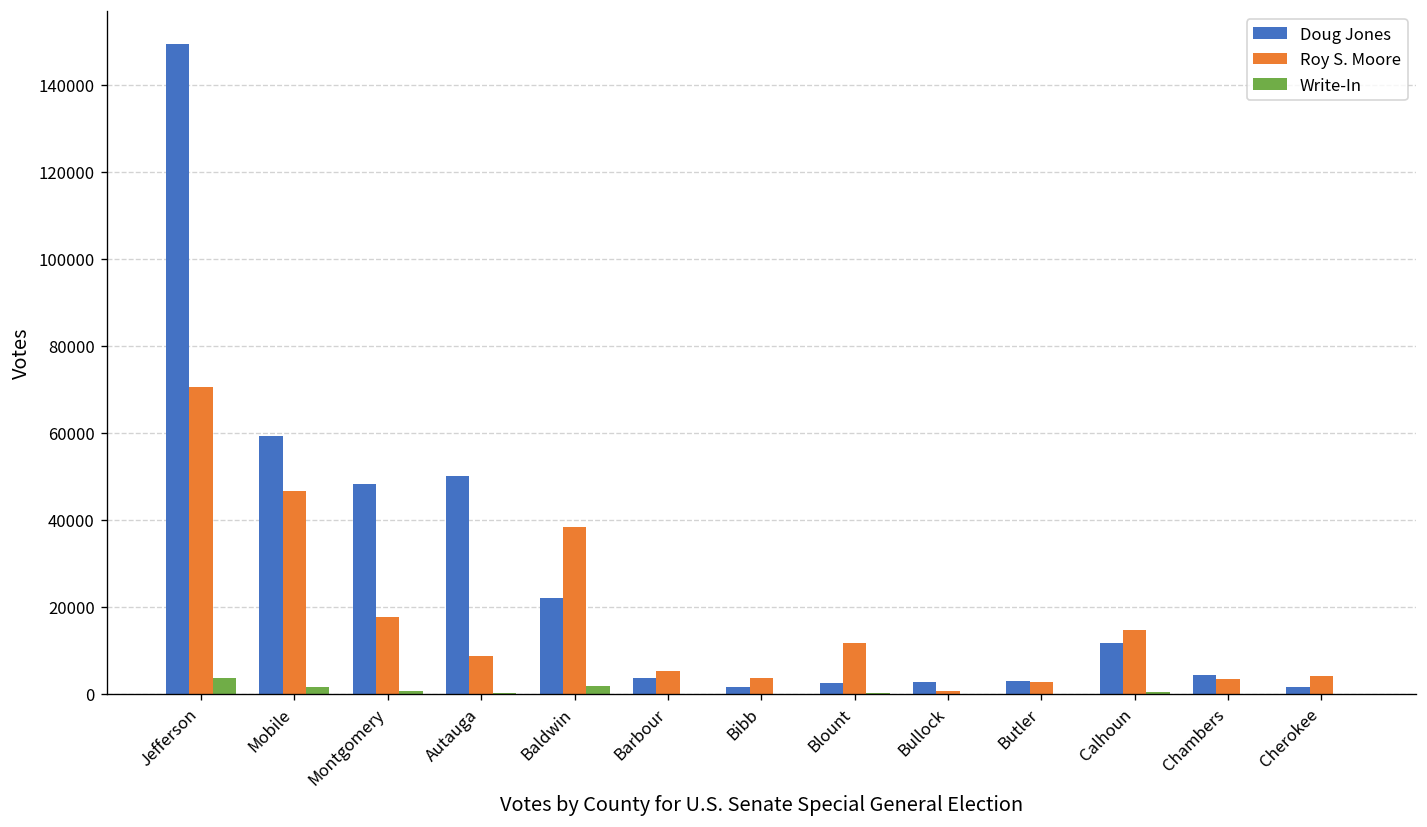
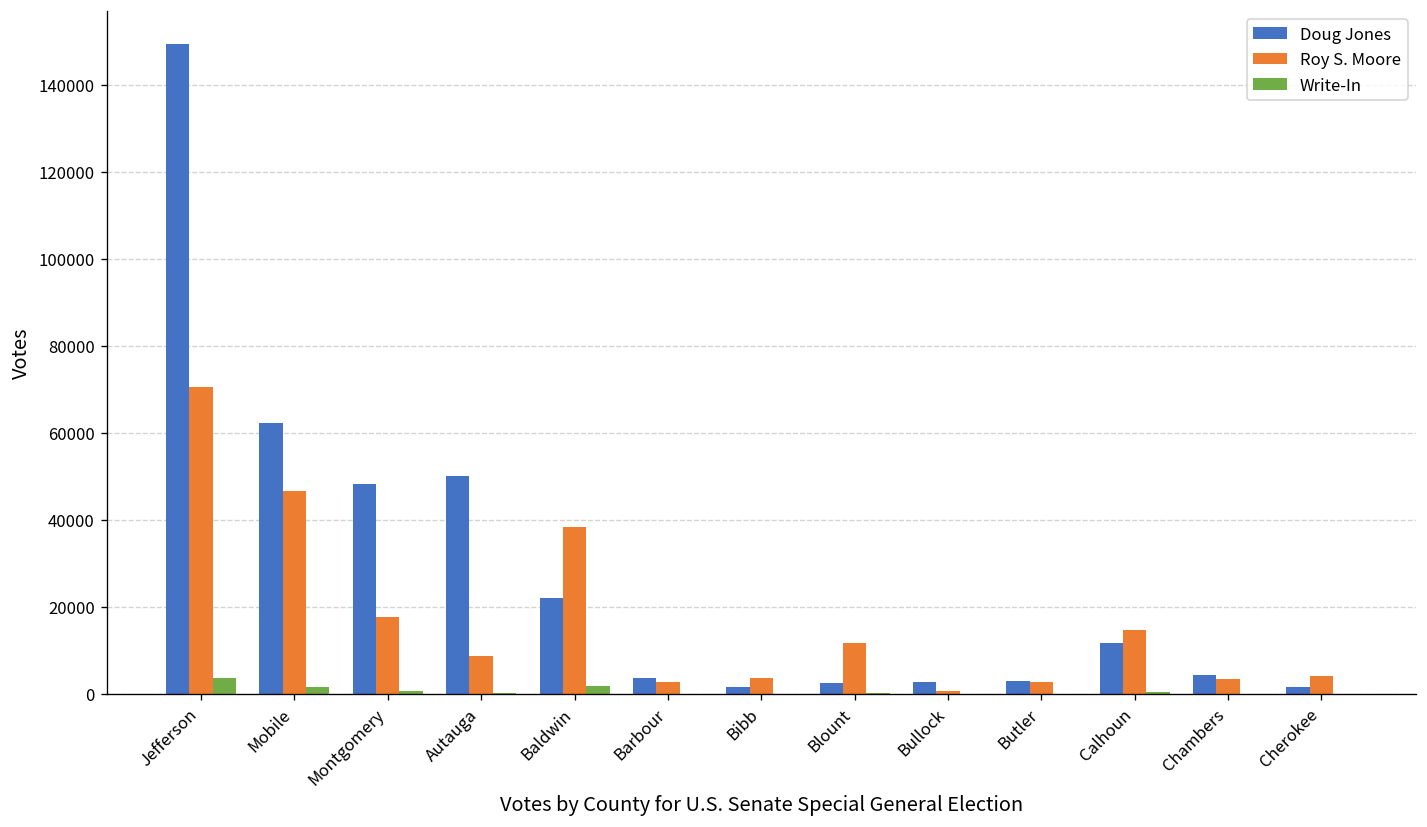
Doug Jones, Mobile: 59000 -> 62000
Roy S. Moore, Barbour: 5000 -> 3000
